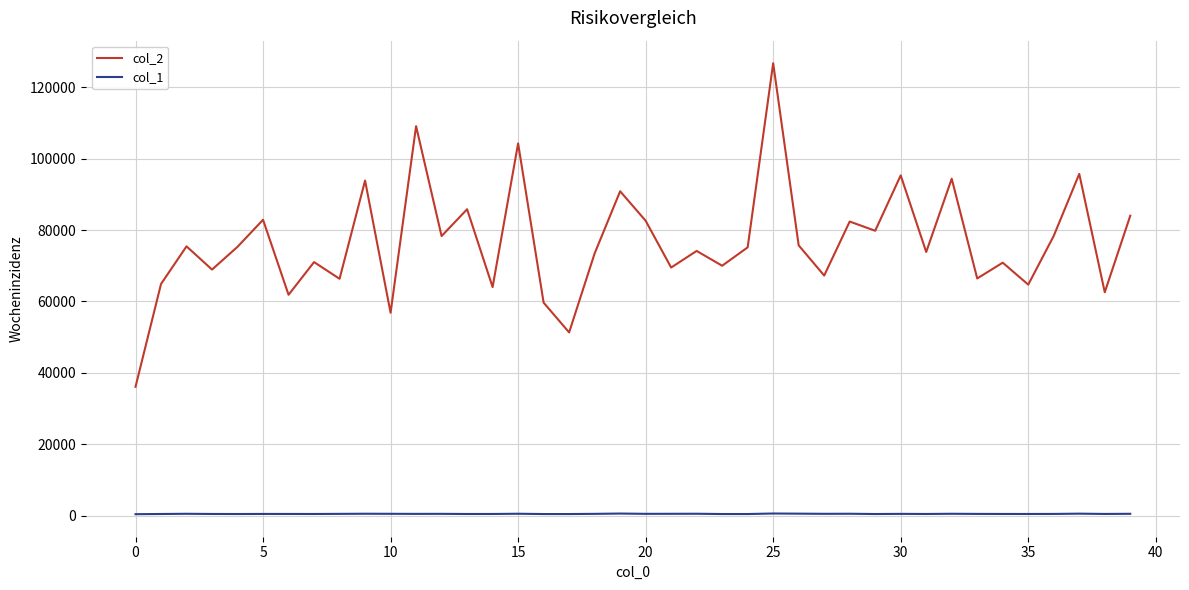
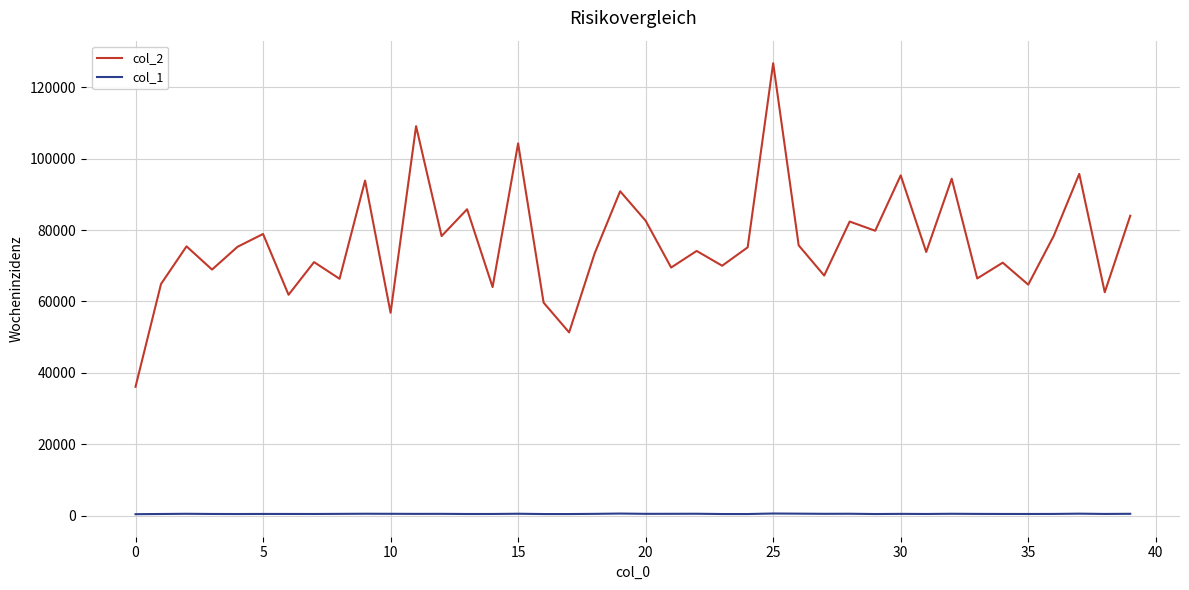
col_2, 5: 83000 -> 79000
